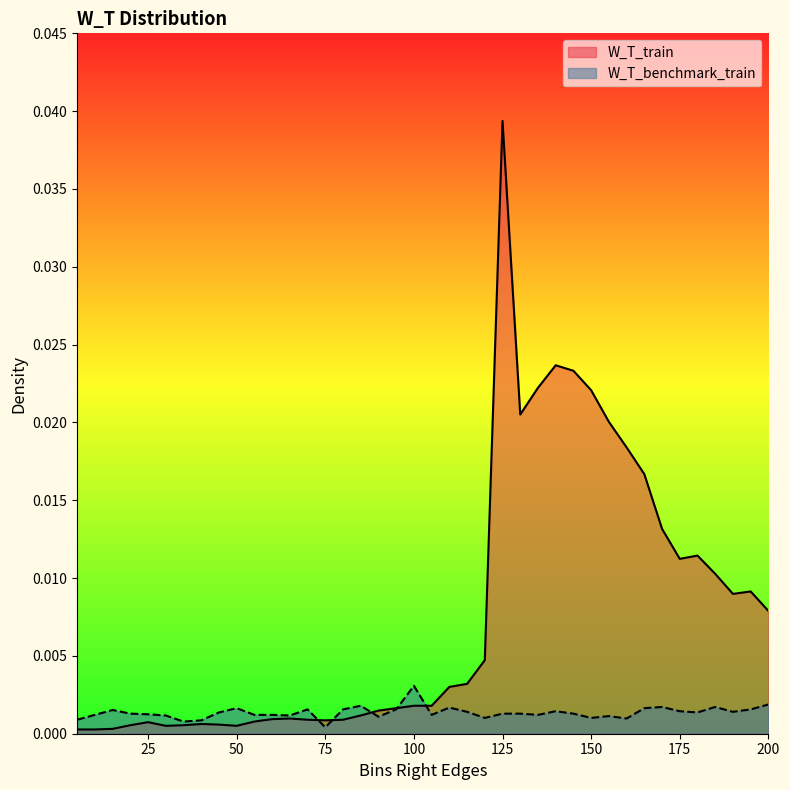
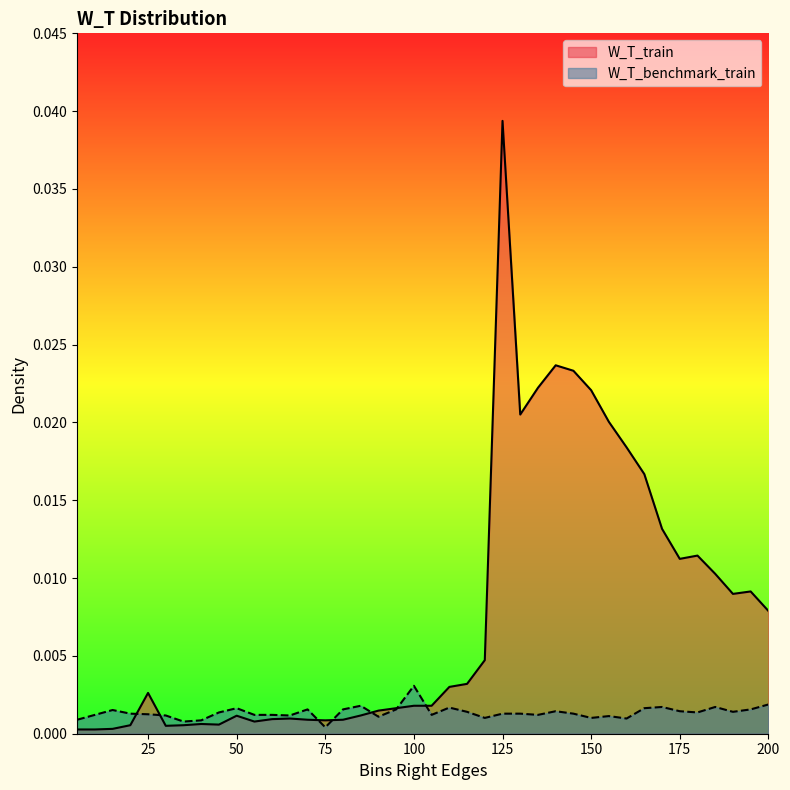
W_T_train, 25: 0.0007 -> 0.0026
W_T_train, 50: 0.0005 -> 0.0012
